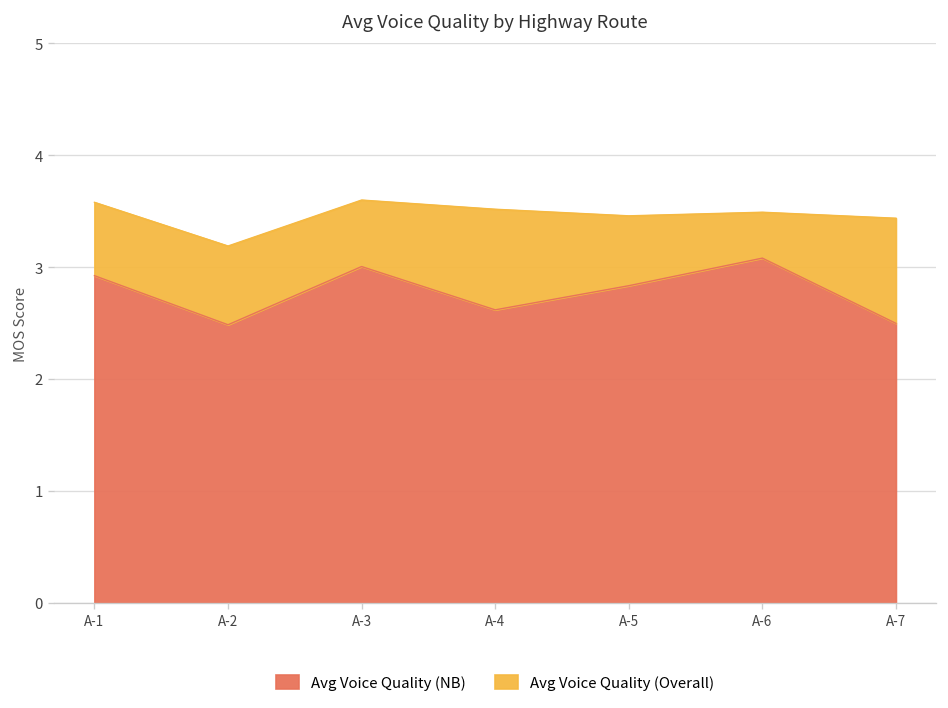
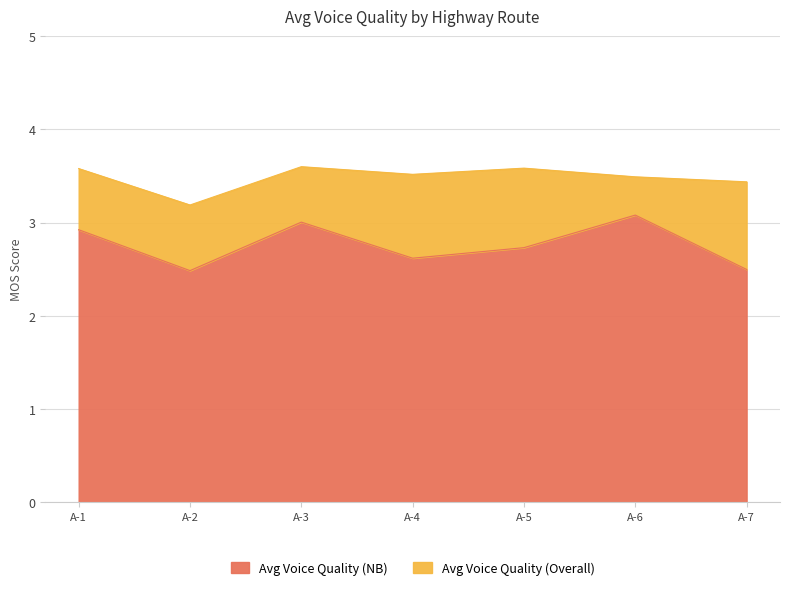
Avg Voice Quality (NB), A-5: 2.8 -> 2.7
Avg Voice Quality (Overall), A-5: 3.5 -> 3.6
